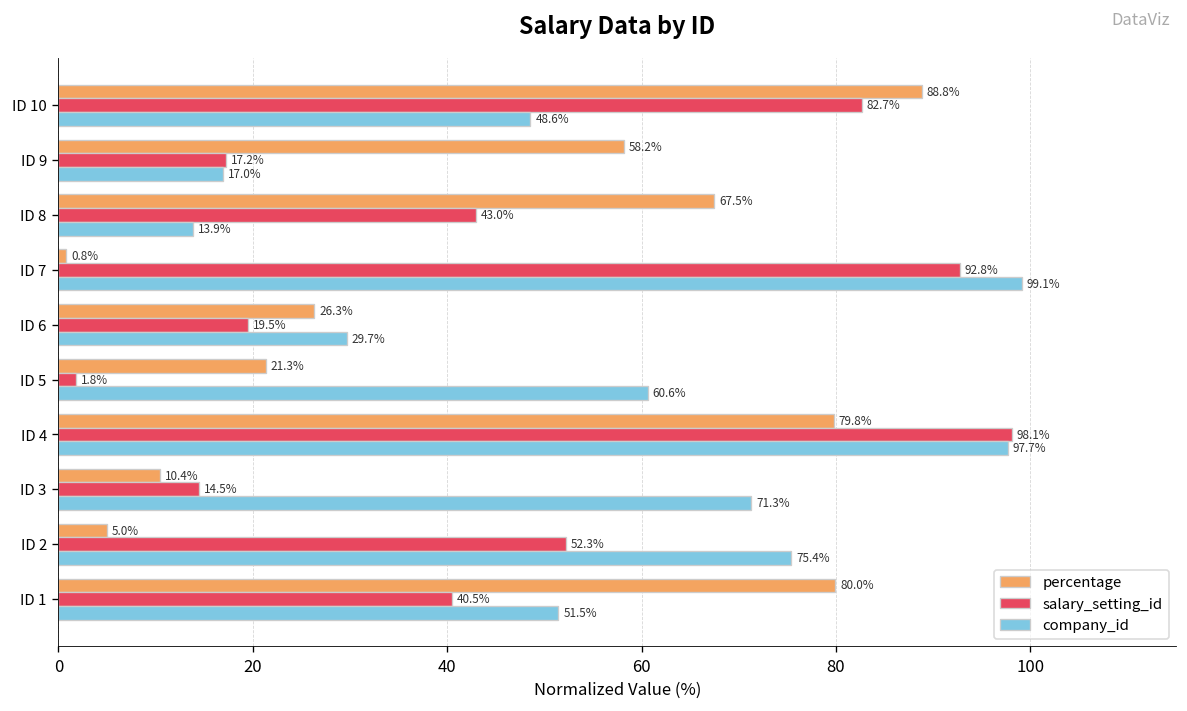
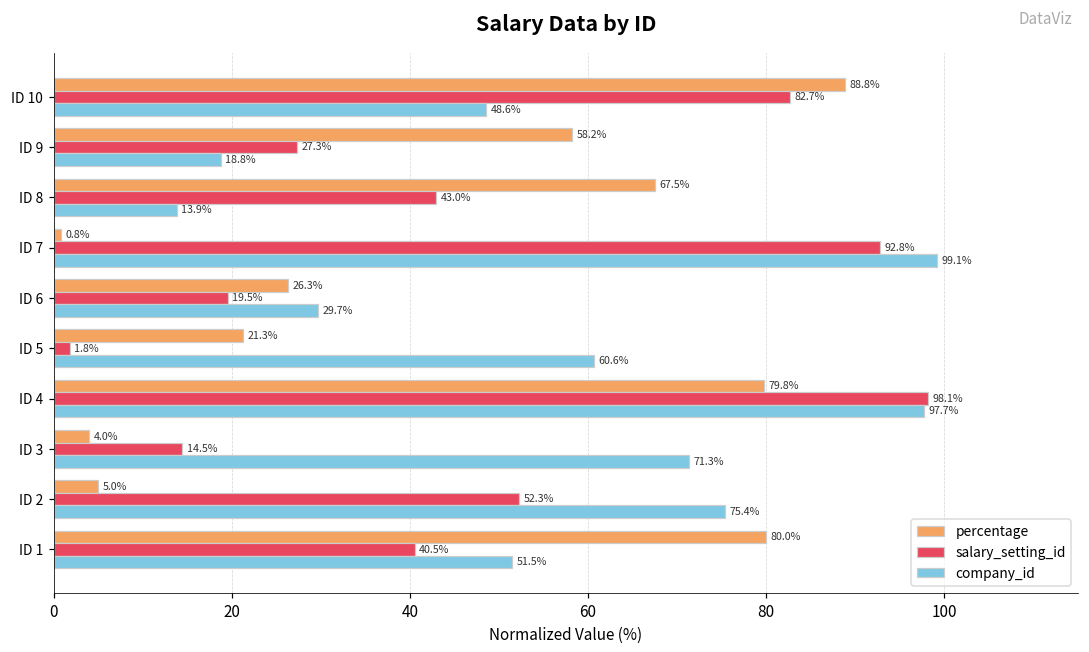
salary_setting_id, ID 9: 17.2% -> 27.3%
company_id, ID 9: 17.0% -> 18.8%
percentage, ID 3: 10.4% -> 4.0%
